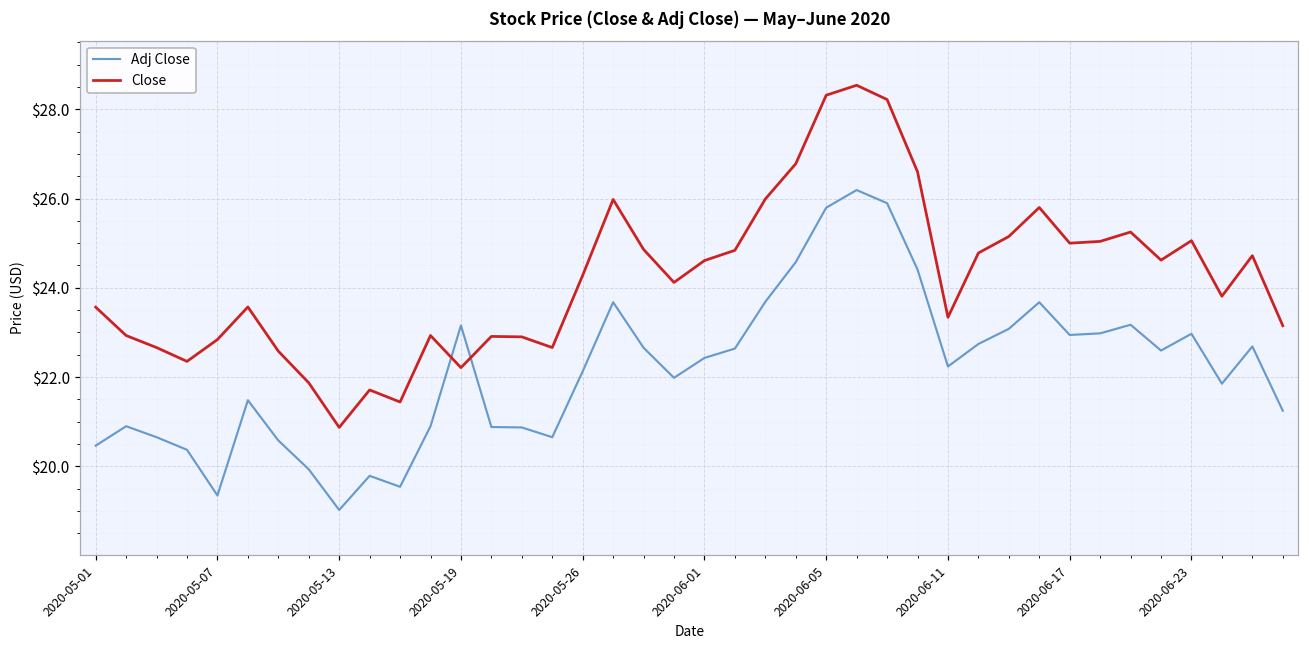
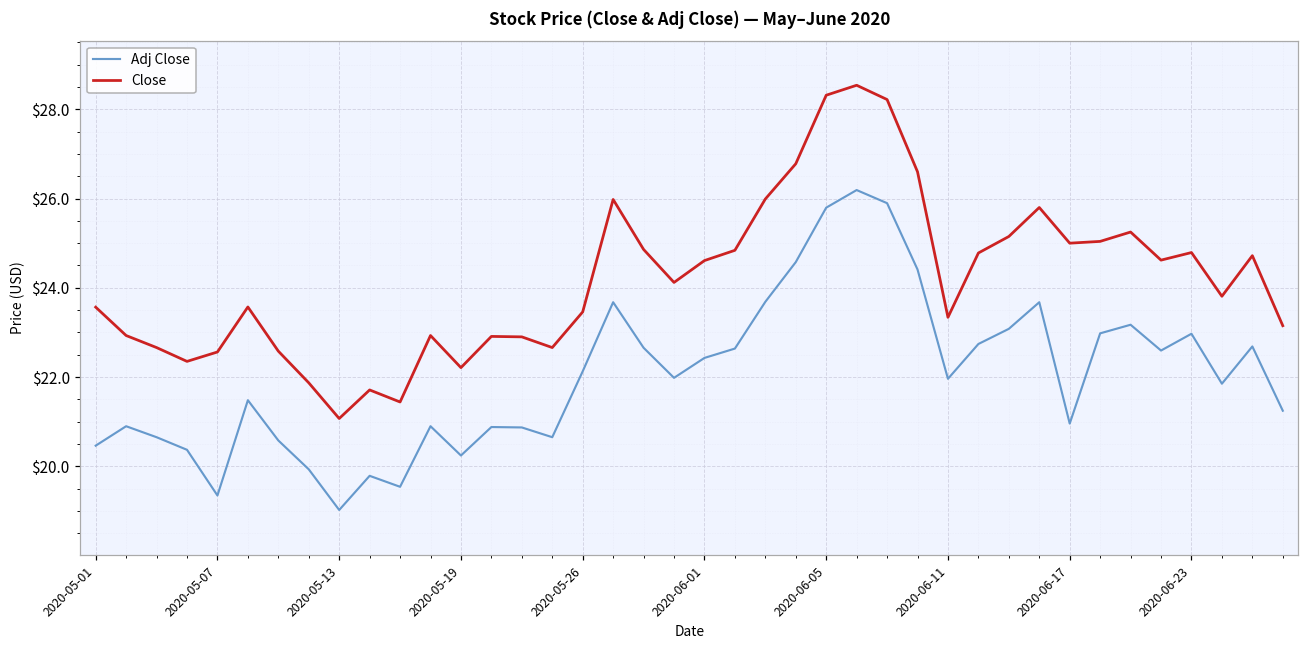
Close, 2020-05-07: $22.8 -> $22.6
Close, 2020-05-13: $20.9 -> $21.1
Adj Close, 2020-05-19: $23.2 -> $20.2
Close, 2020-05-26: $24.3 -> $23.5
Adj Close, 2020-06-11: $22.2 -> $22.0
Adj Close, 2020-06-17: $22.9 -> $21.0
Close, 2020-06-23: $25.1 -> $24.8
